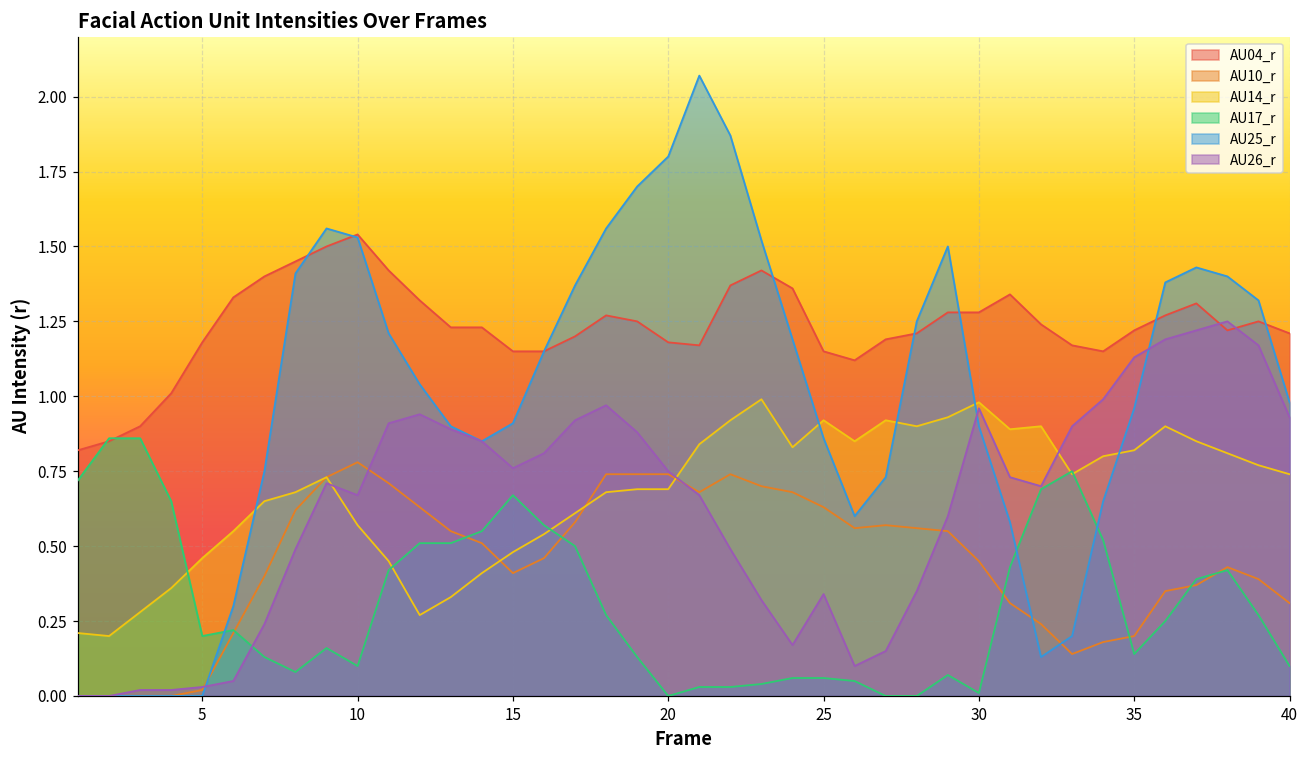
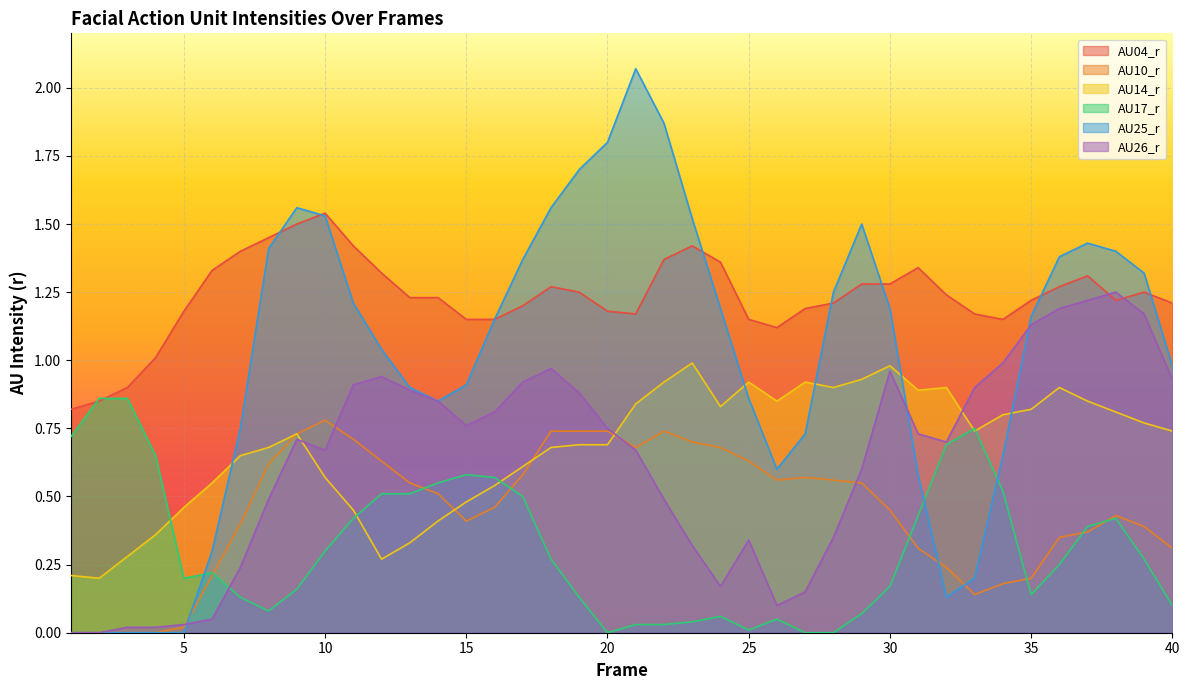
AU17_r, 10: 0.1 -> 0.3
AU17_r, 15: 0.67 -> 0.58
AU17_r, 25: 0.06 -> 0.01
AU17_r, 30: 0.01 -> 0.17
AU25_r, 30: 0.90 -> 1.19
AU25_r, 35: 0.96 -> 1.16
